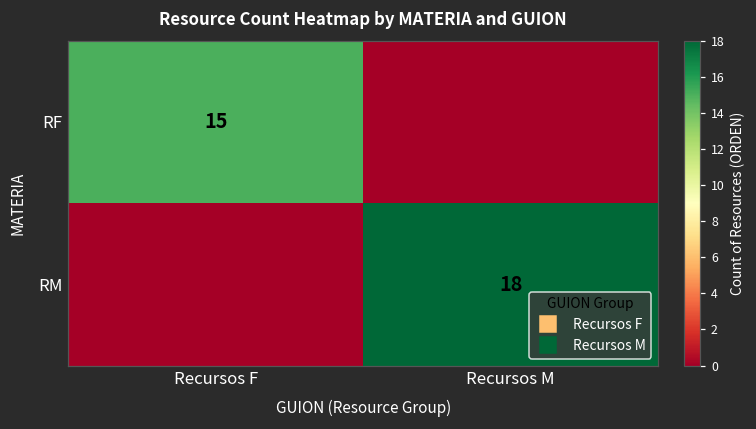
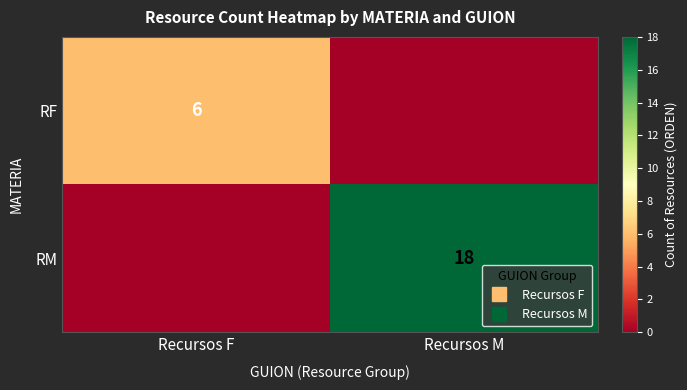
RF, Recursos F: 15 -> 6
